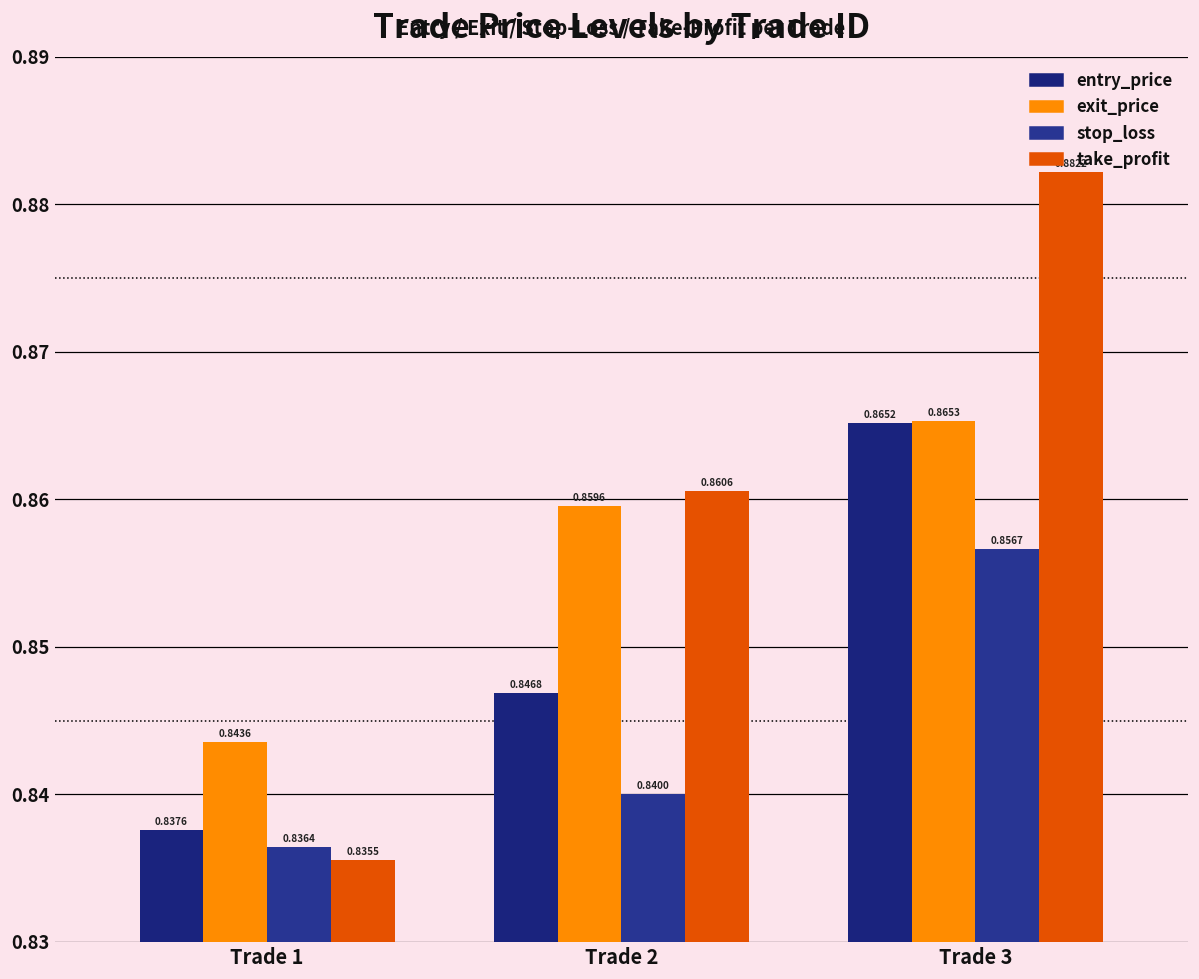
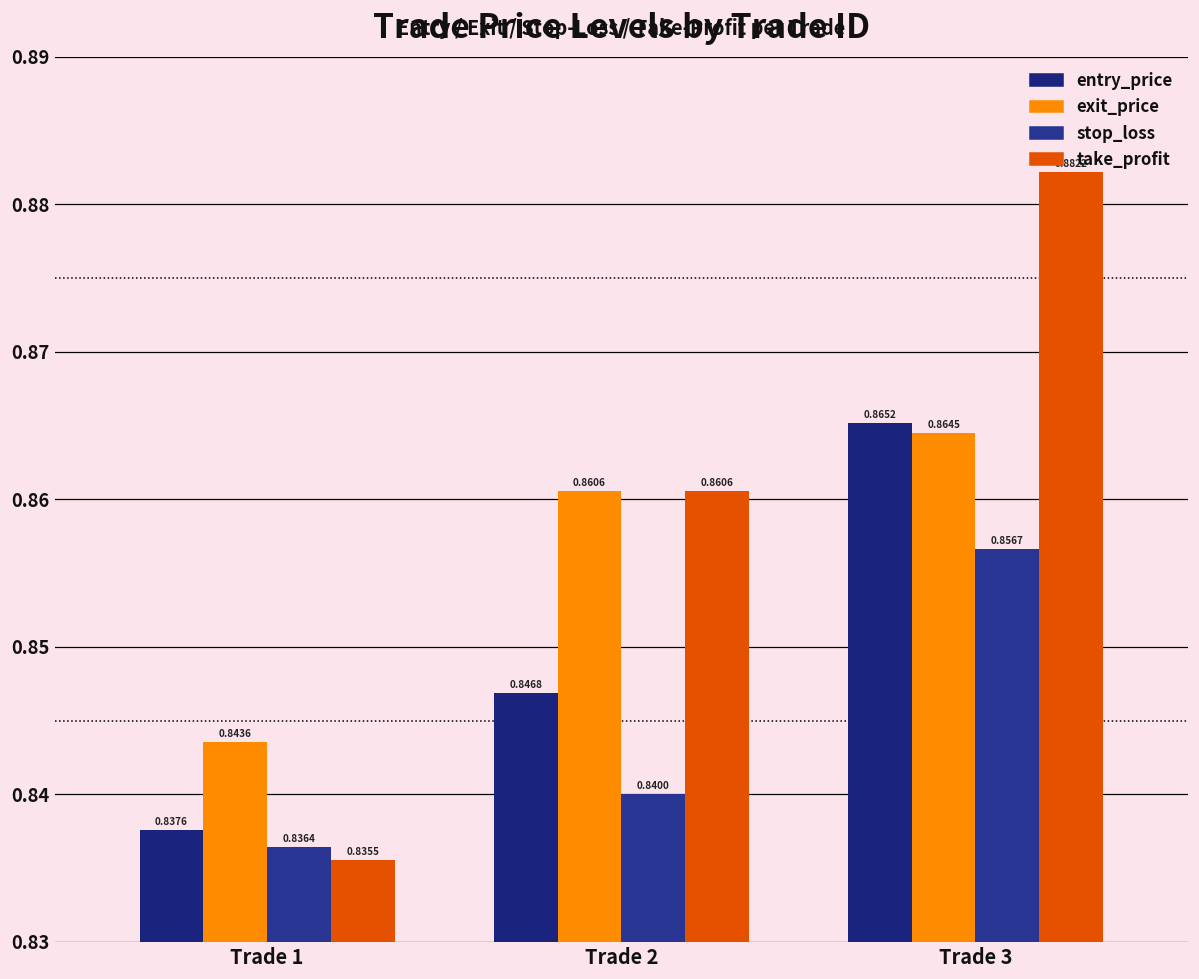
exit_price, Trade 2: 0.8596 -> 0.8606
exit_price, Trade 3: 0.8653 -> 0.8645
